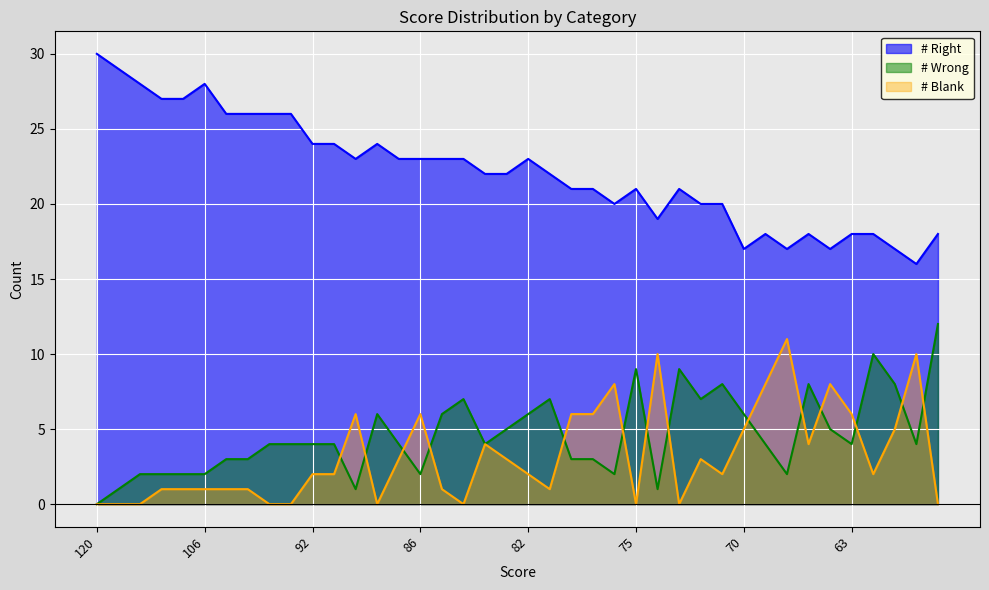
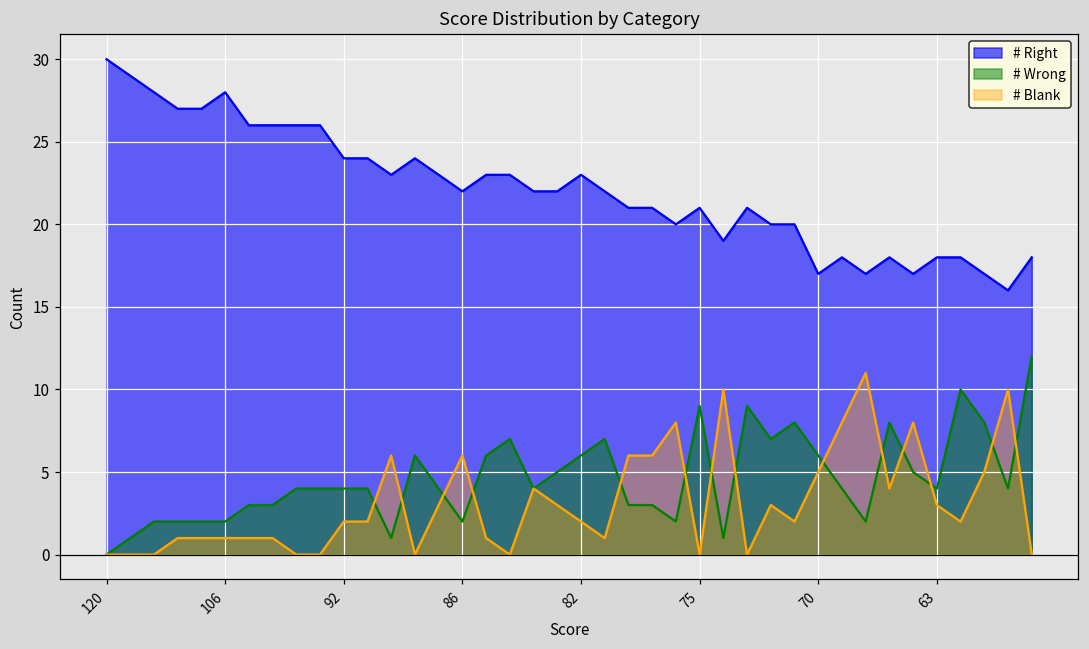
# Right, 86: 23 -> 22
# Blank, 63: 6 -> 3
